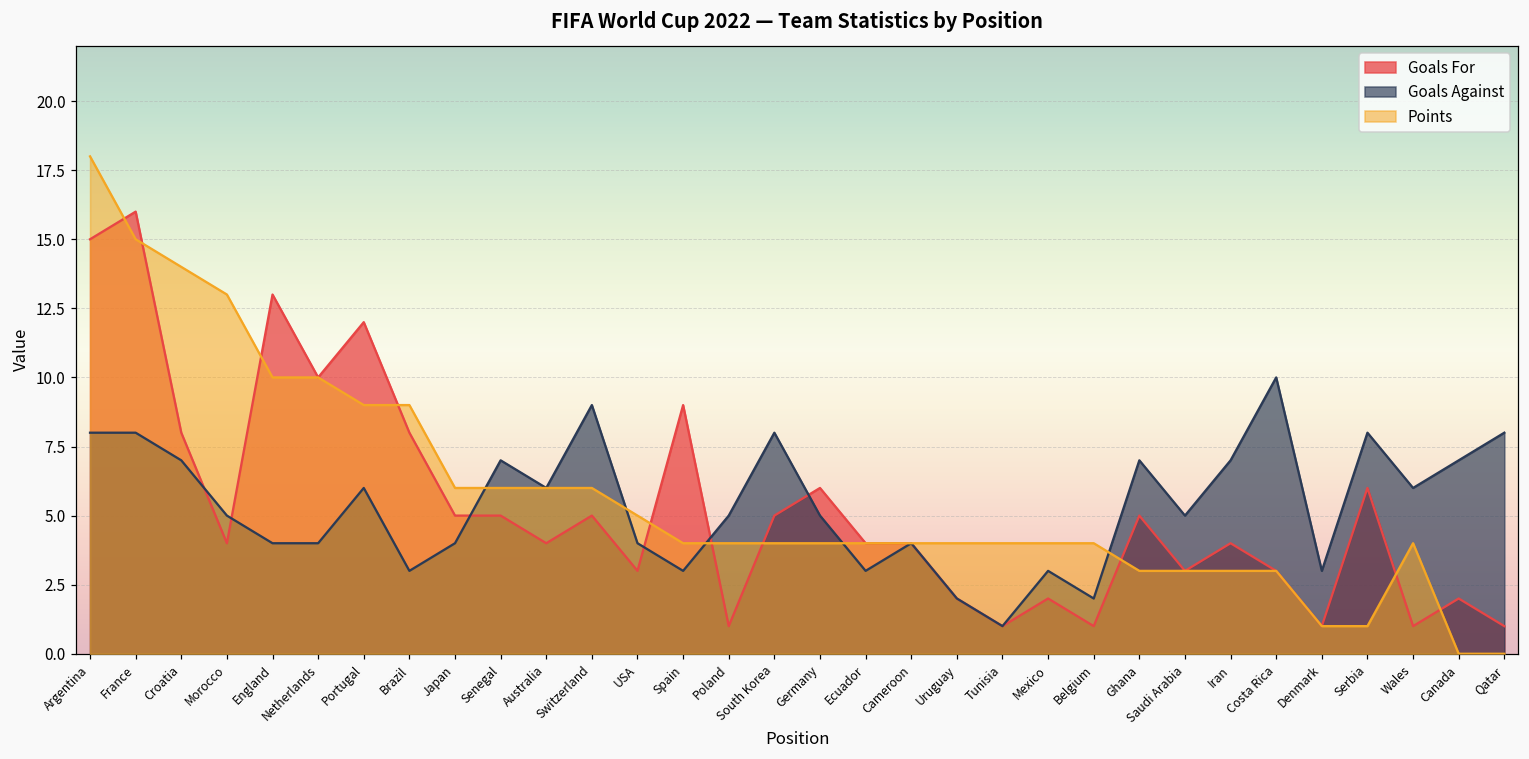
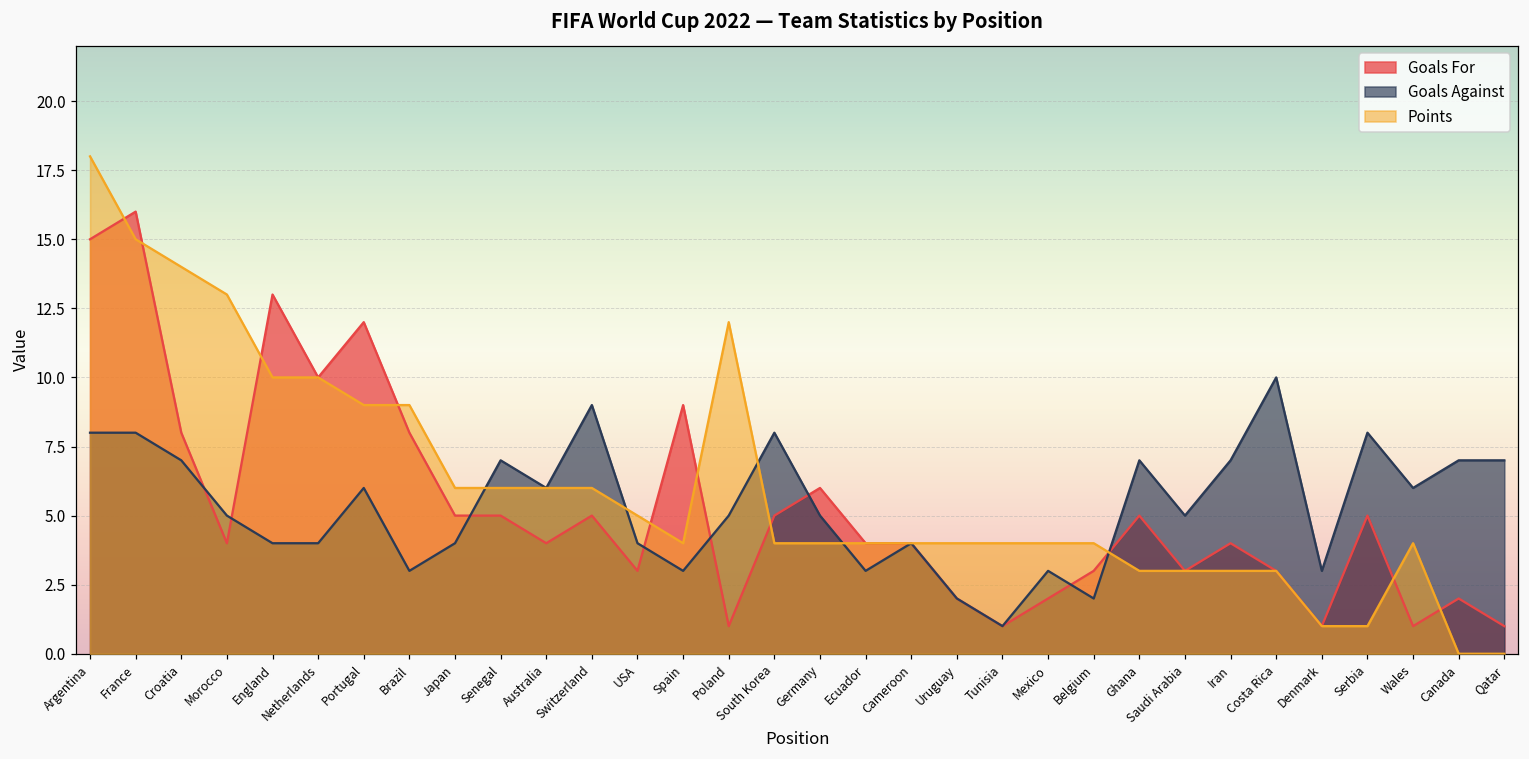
Points, Poland: 4 -> 12
Goals For, Belgium: 1 -> 3
Goals For, Serbia: 6 -> 5
Goals Against, Qatar: 8 -> 7
